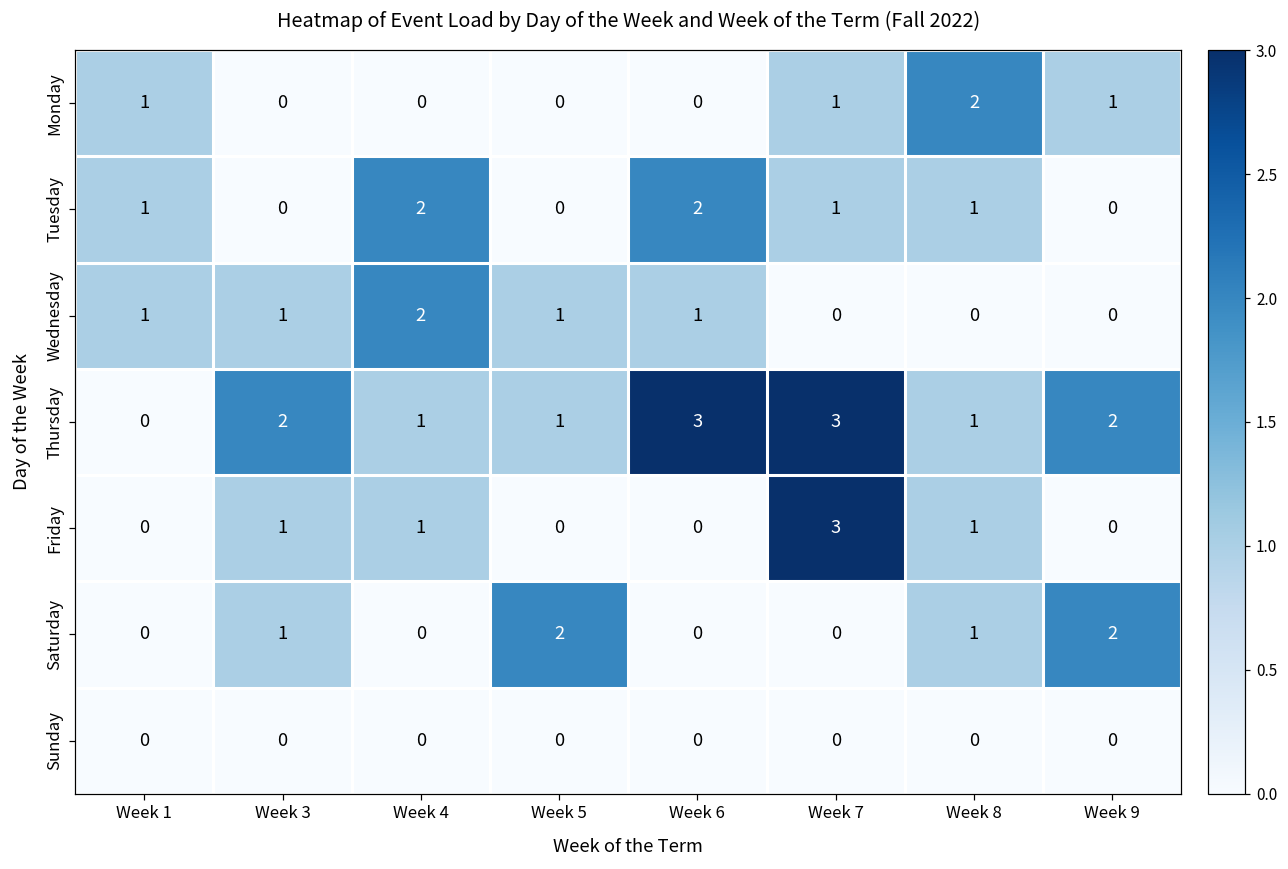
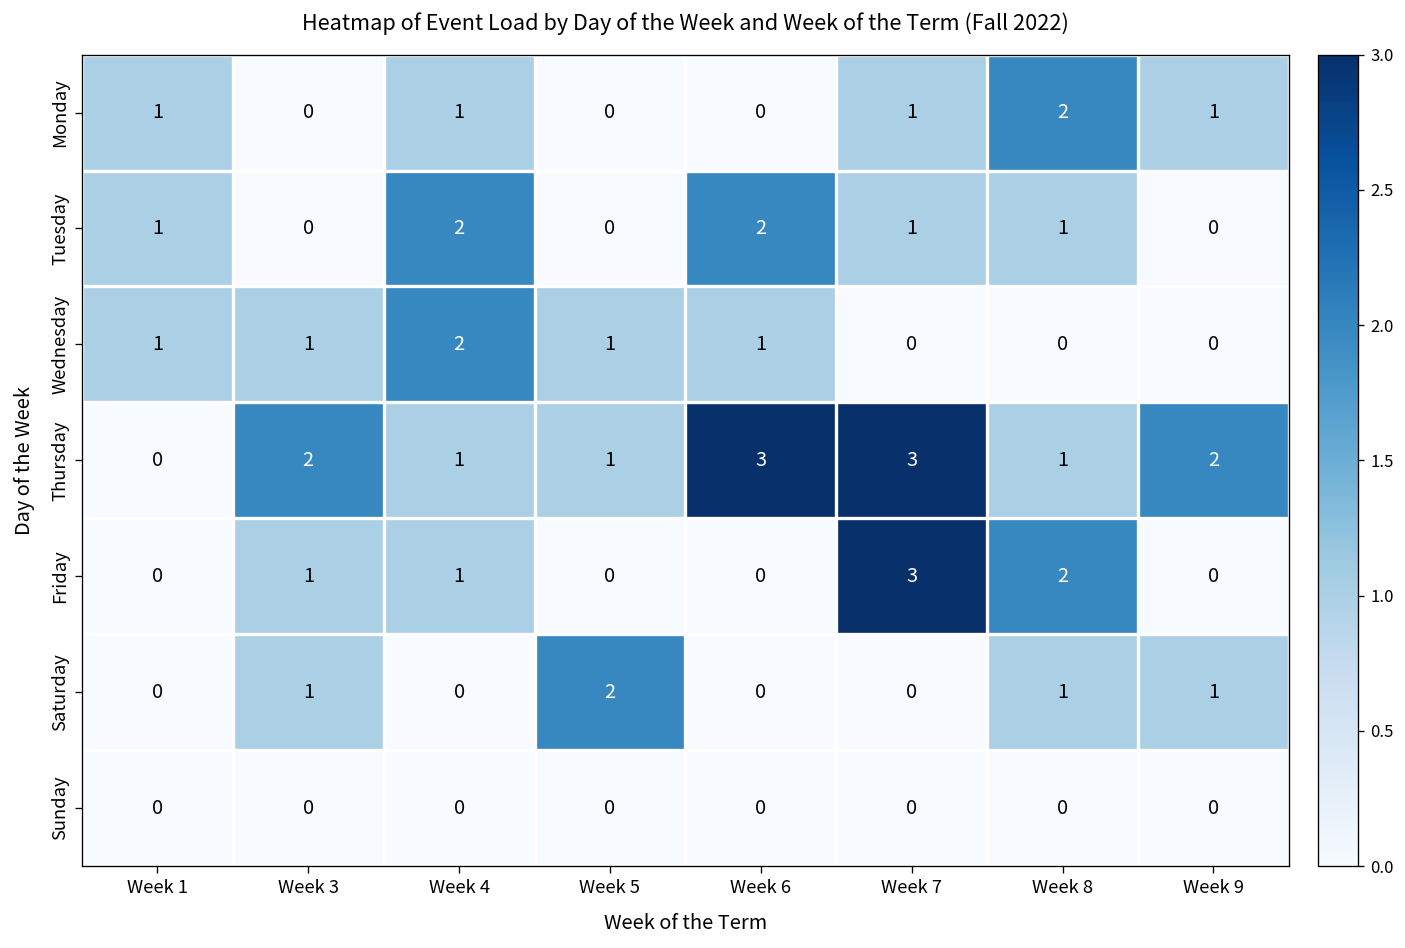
Monday, Week 4: 0 -> 1
Friday, Week 8: 1 -> 2
Saturday, Week 9: 2 -> 1
